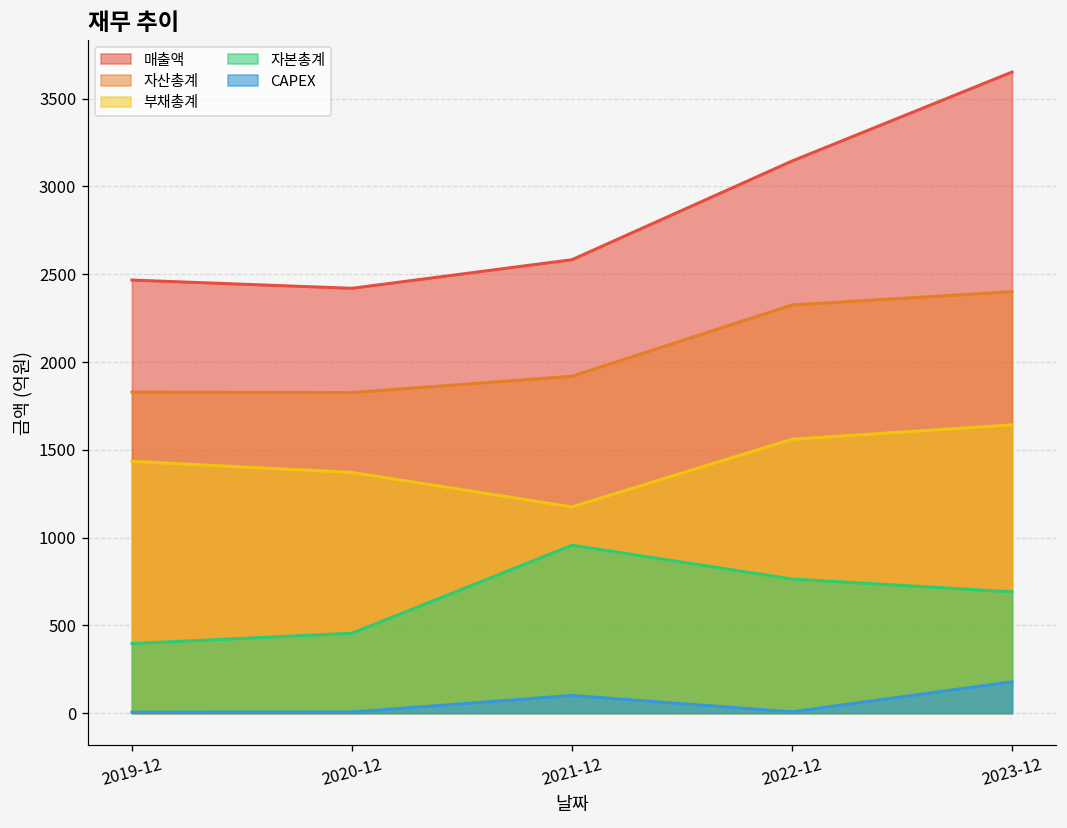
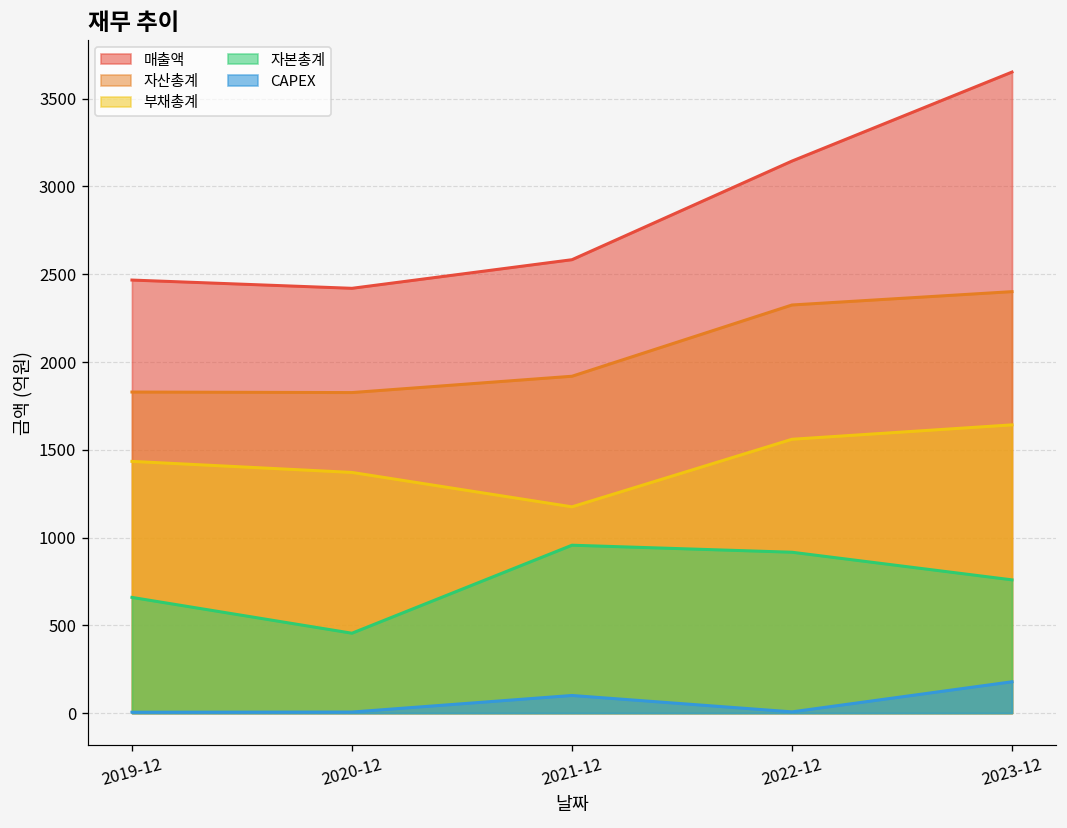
자본총계, 2019-12: 400 -> 660
자본총계, 2022-12: 760 -> 920
자본총계, 2023-12: 690 -> 760
